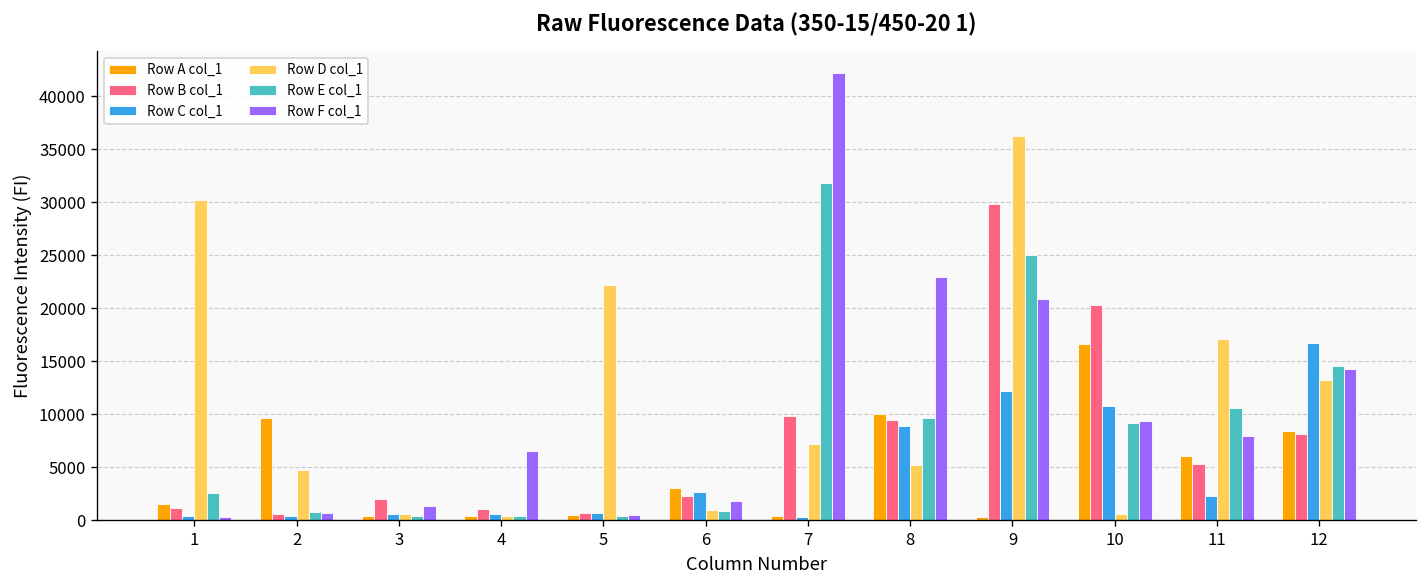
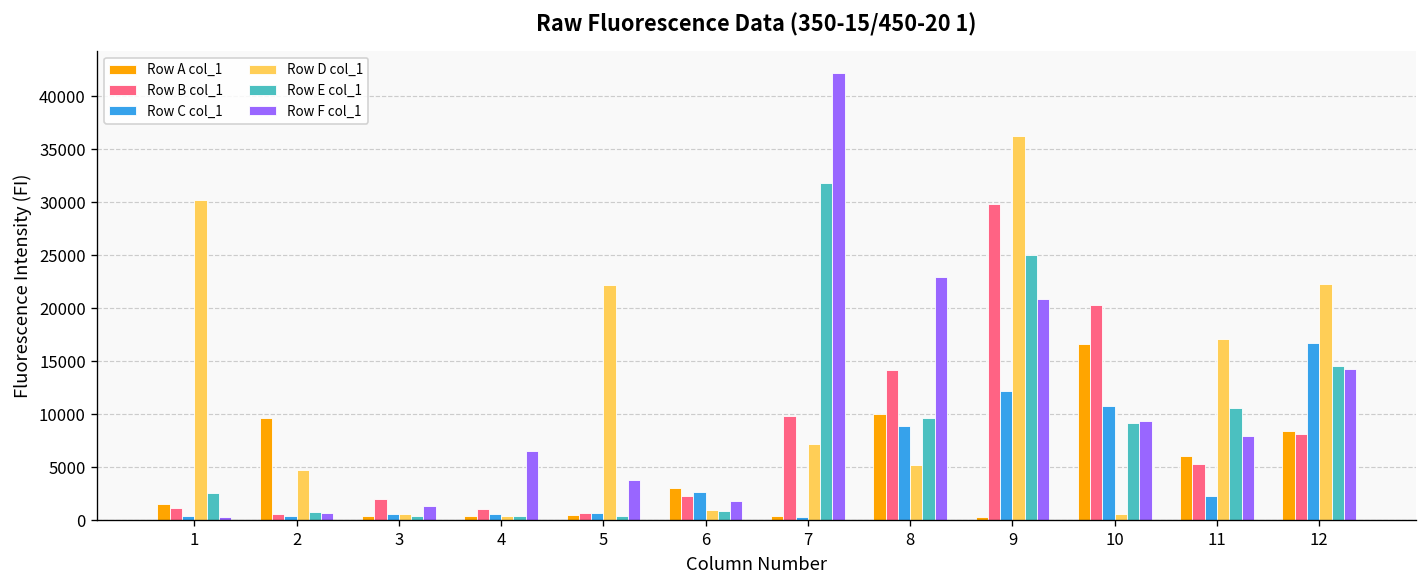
Row F col_1, 5: 1000 -> 4000
Row B col_1, 8: 10000 -> 14000
Row D col_1, 12: 13000 -> 22000
